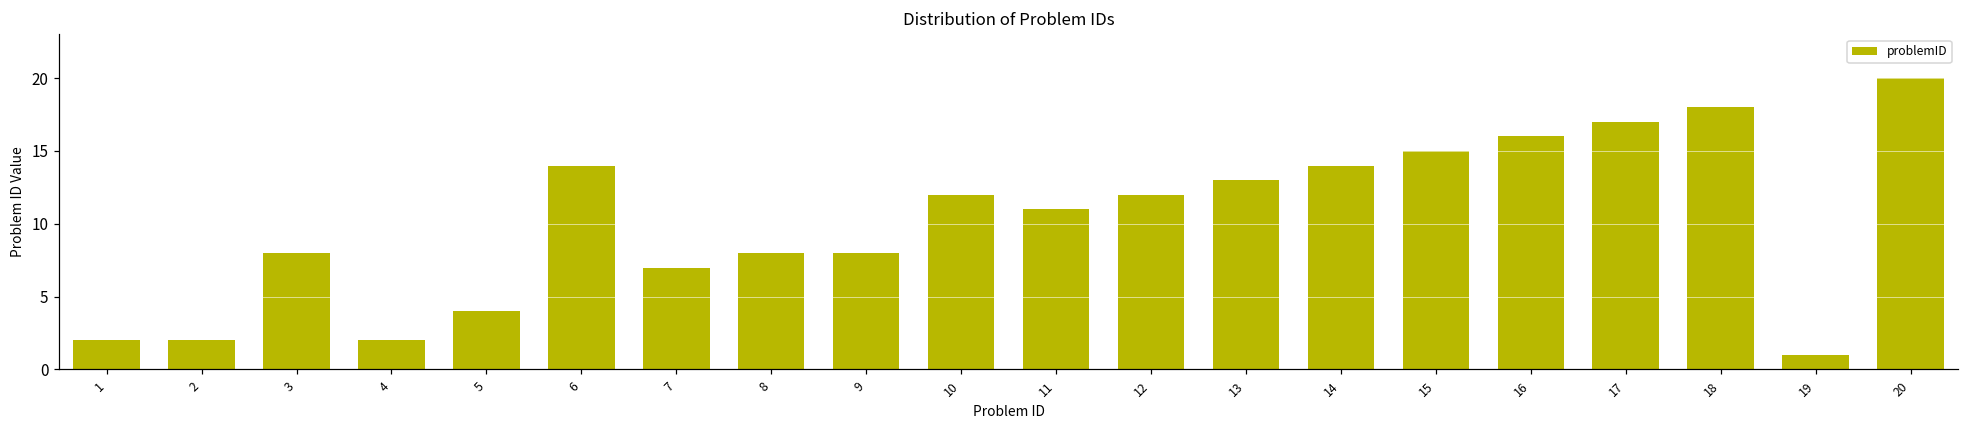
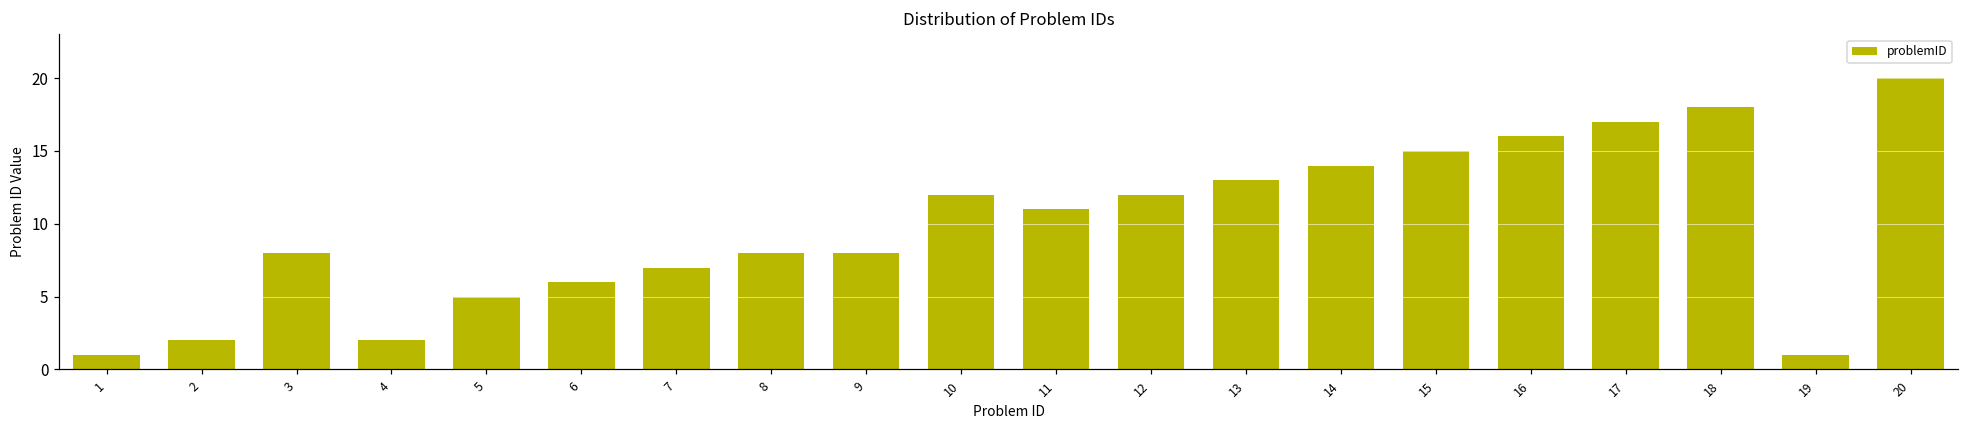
1: 2 -> 1
5: 4 -> 5
6: 14 -> 6
